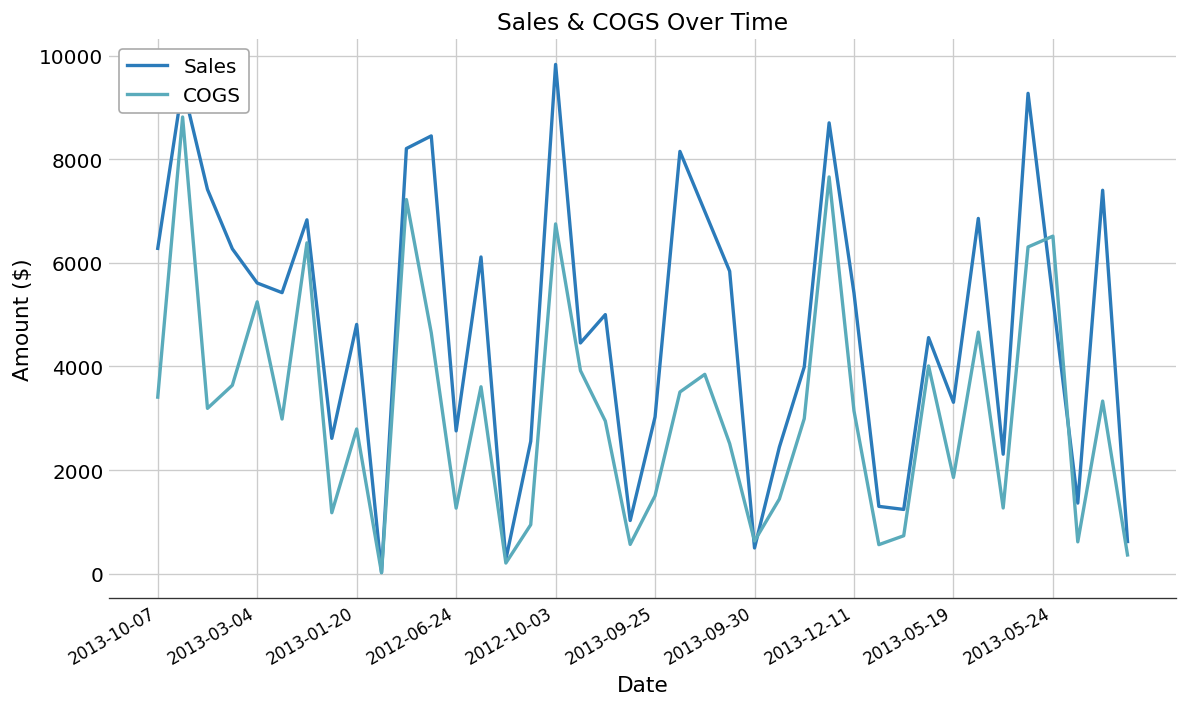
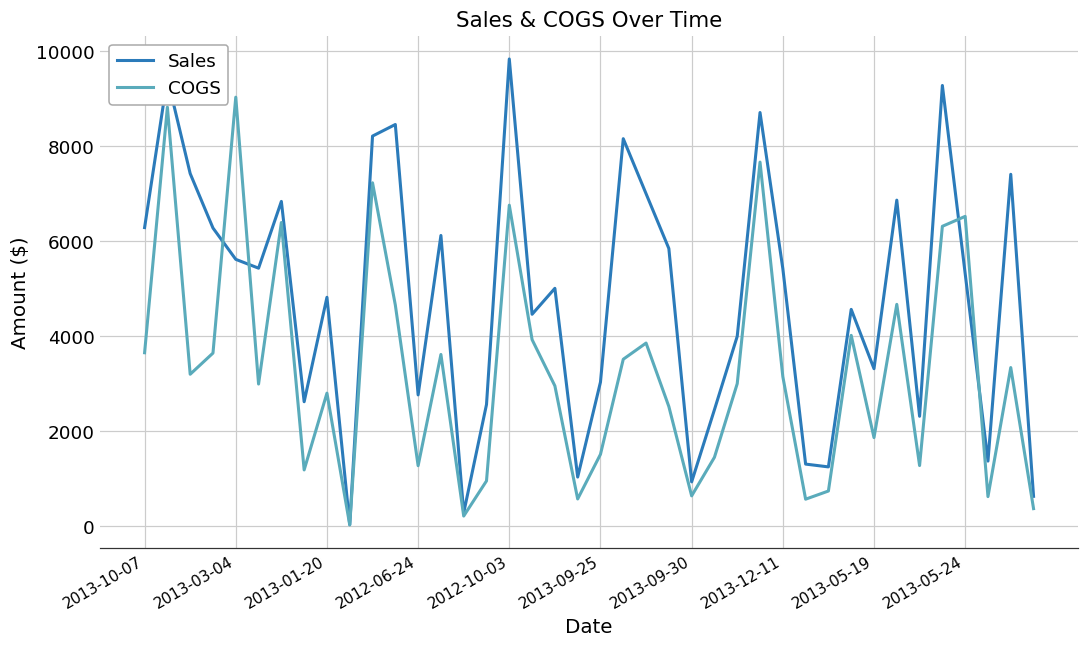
COGS, 2013-10-07: 3400 -> 3600
COGS, 2013-03-04: 5200 -> 9000
Sales, 2013-09-30: 500 -> 900
